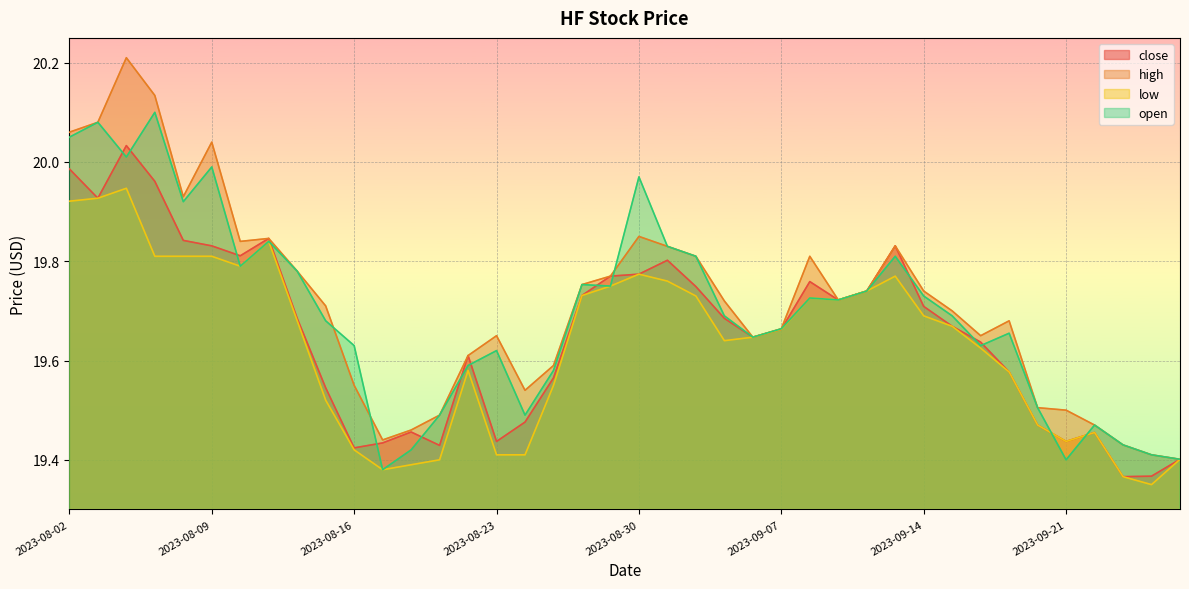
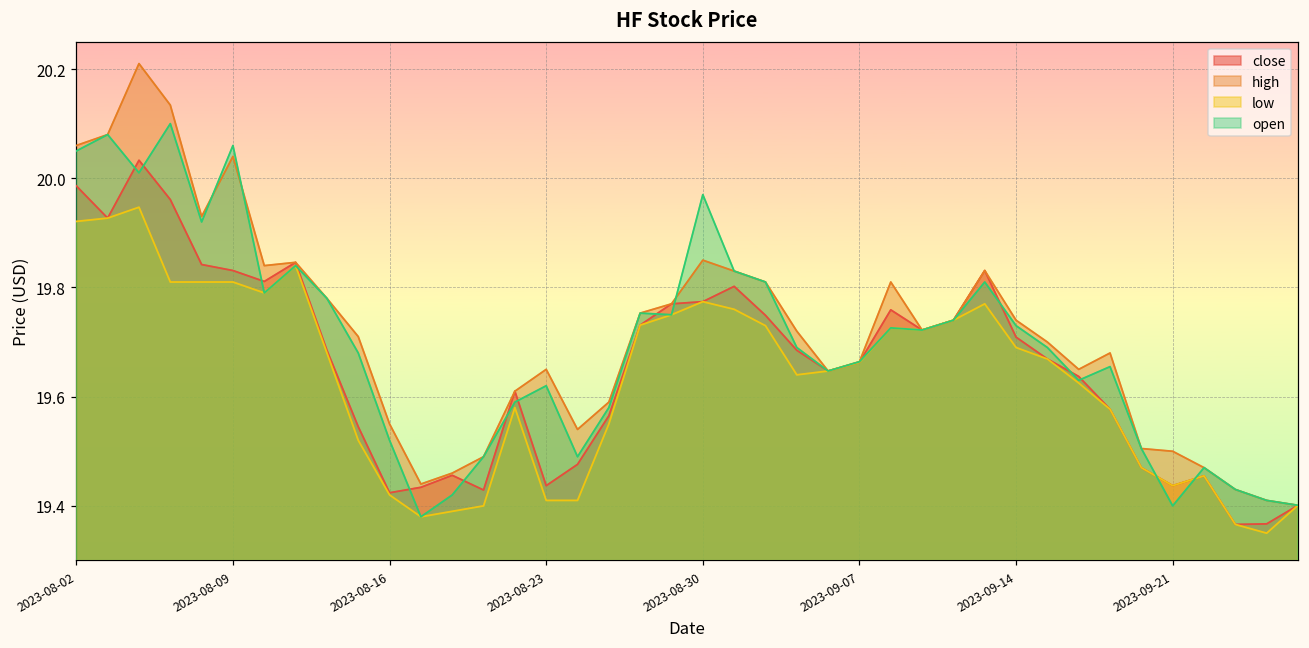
open, 2023-08-09: 19.99 -> 20.06
open, 2023-08-16: 19.63 -> 19.52
